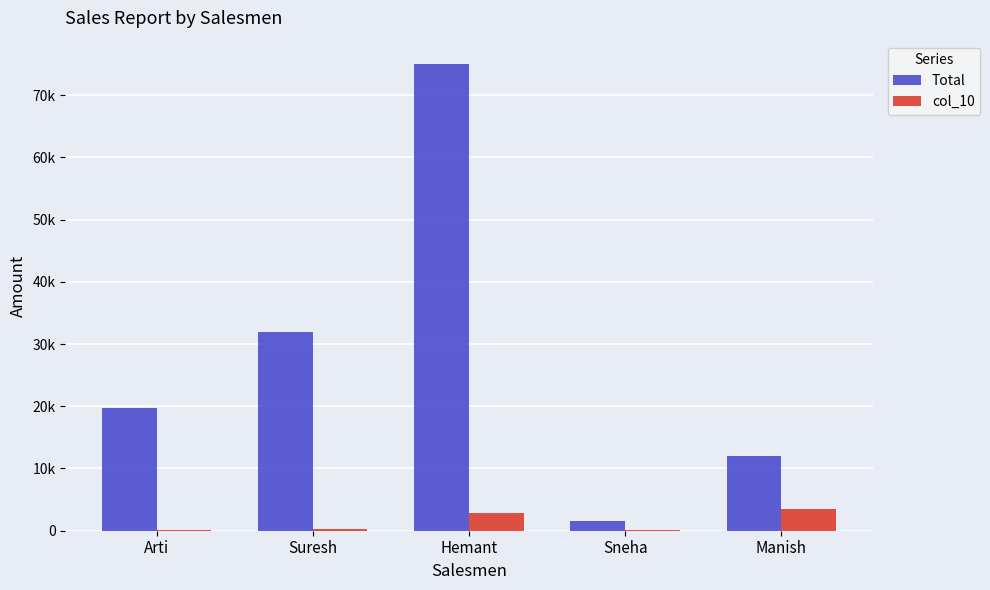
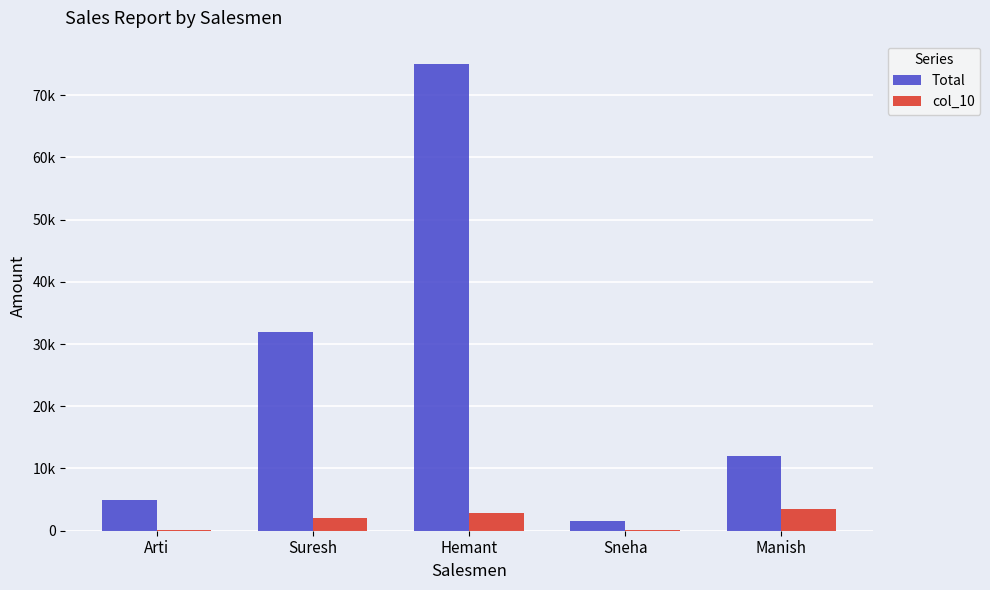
Total, Arti: 20000 -> 5000
col_10, Suresh: 0 -> 2000
